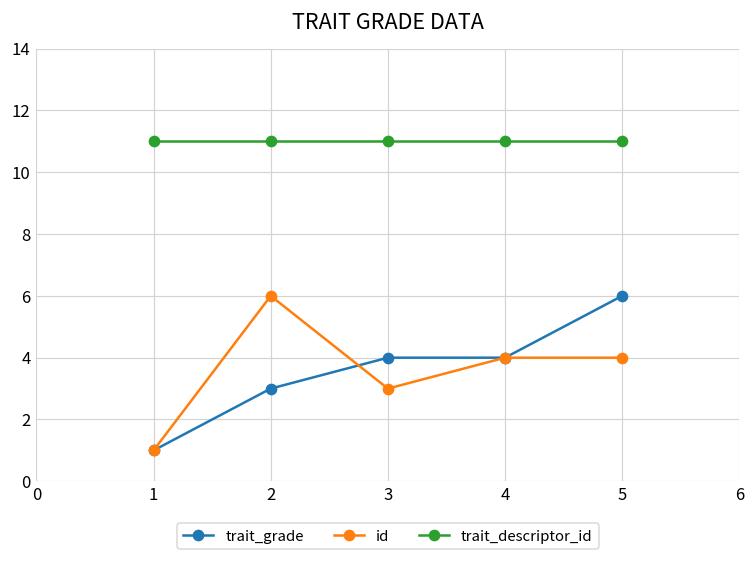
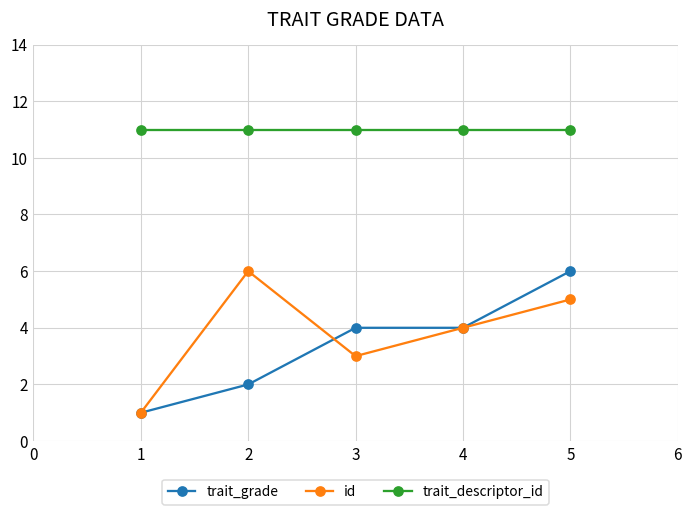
trait_grade, 2: 3 -> 2
id, 5: 4 -> 5
